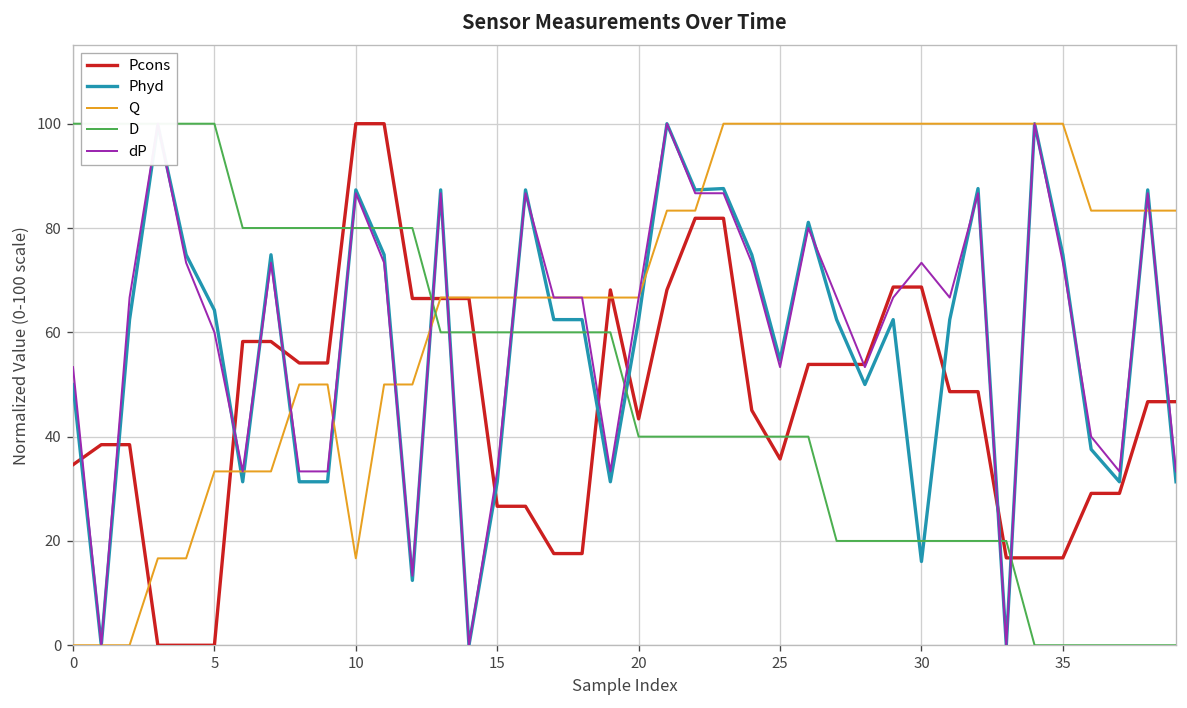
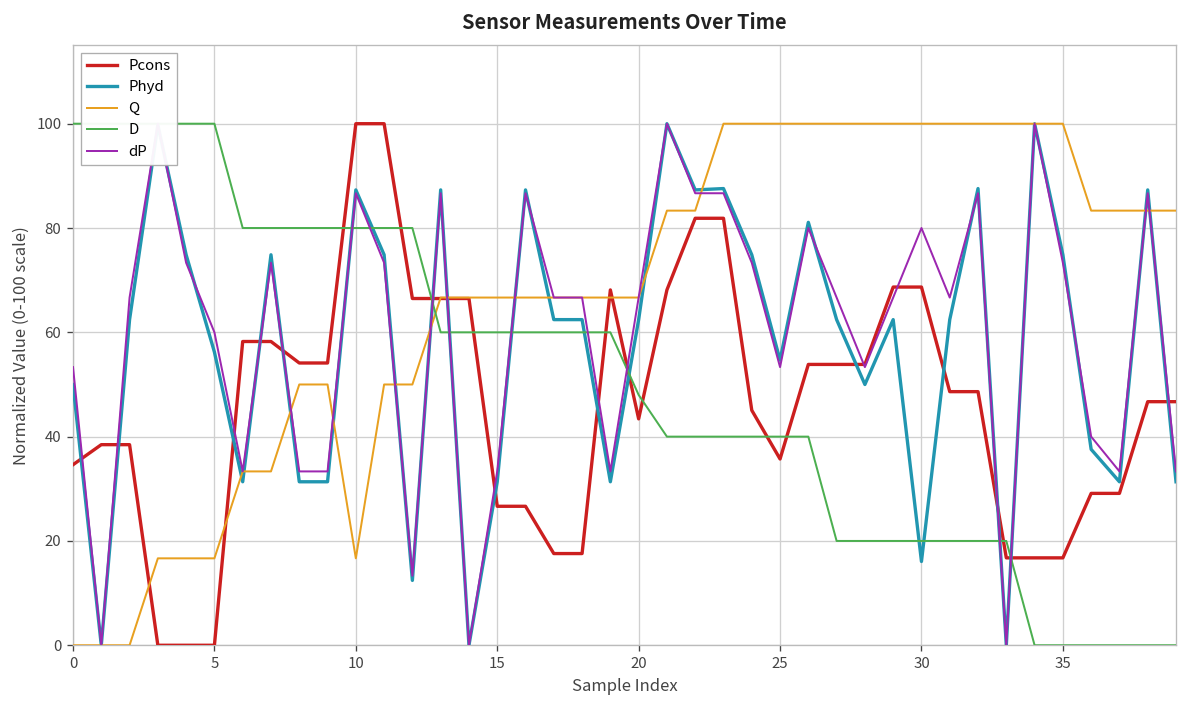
Phyd, 5: 64 -> 56
Q, 5: 33 -> 17
D, 20: 40 -> 48
dP, 30: 73 -> 80
